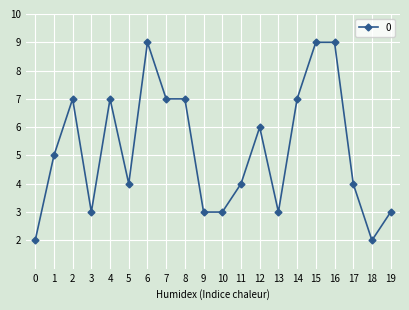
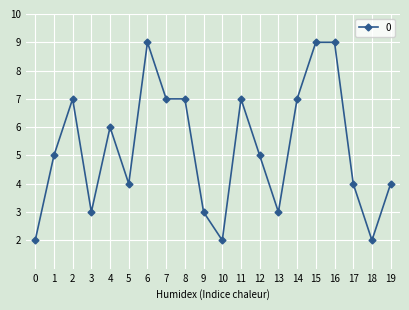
4: 7 -> 6
10: 3 -> 2
11: 4 -> 7
12: 6 -> 5
19: 3 -> 4
